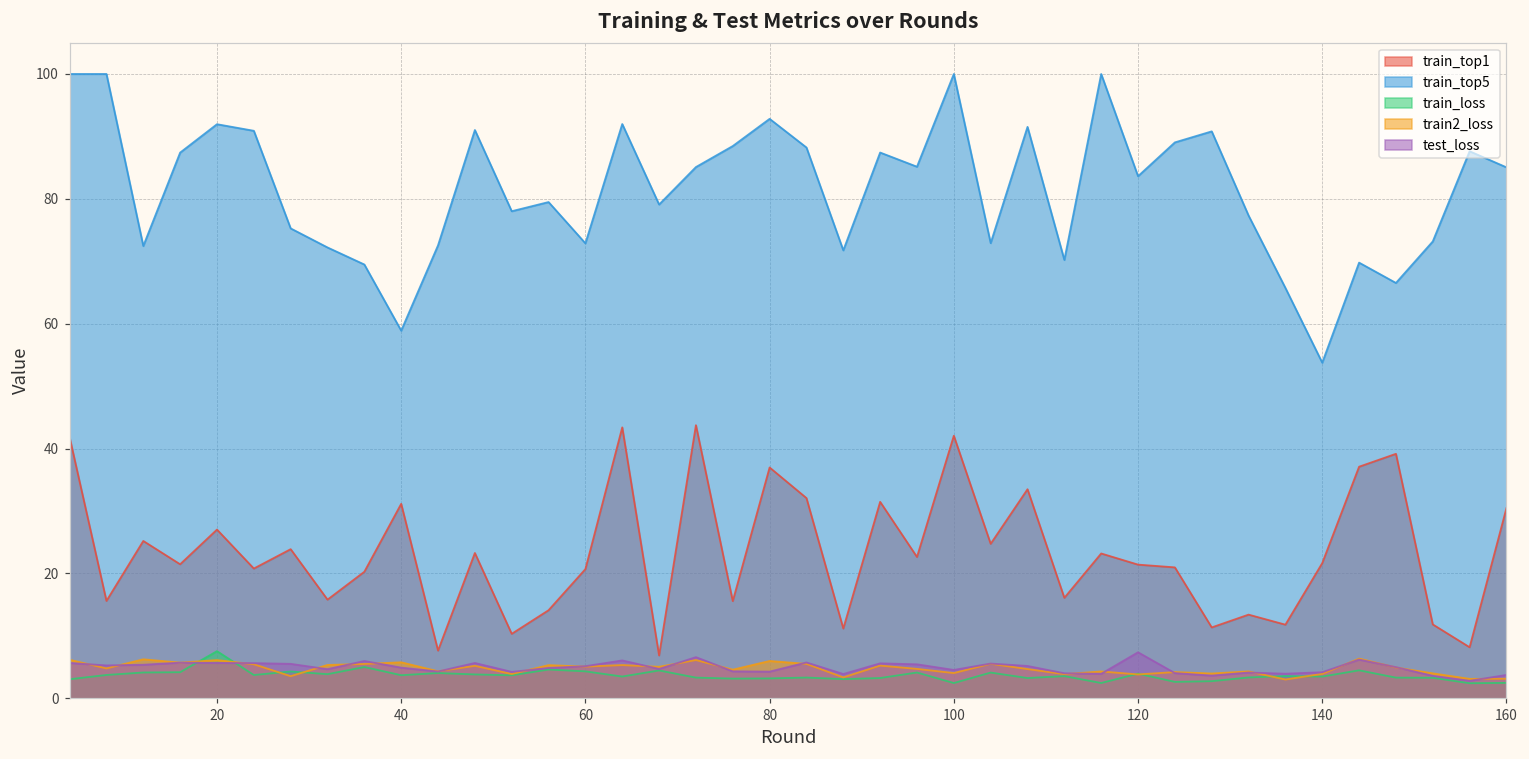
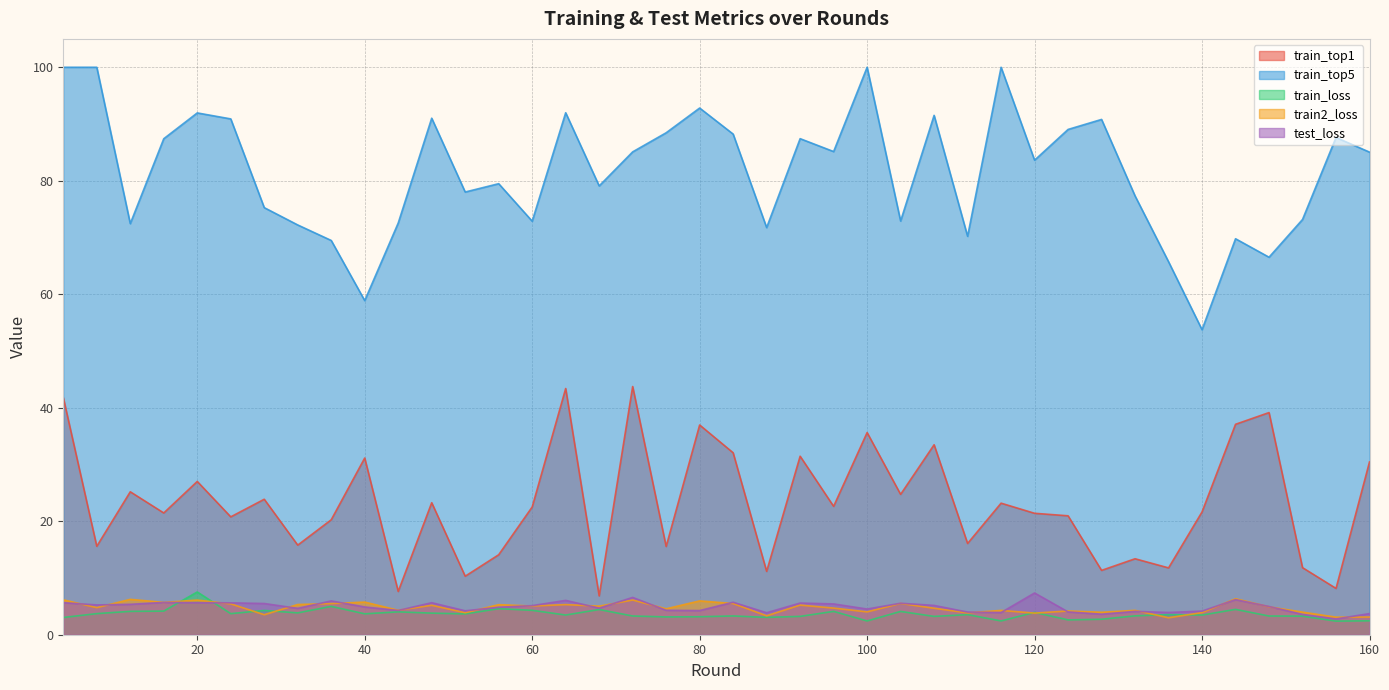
train_top1, 60: 21 -> 23
train_top1, 100: 42 -> 36
